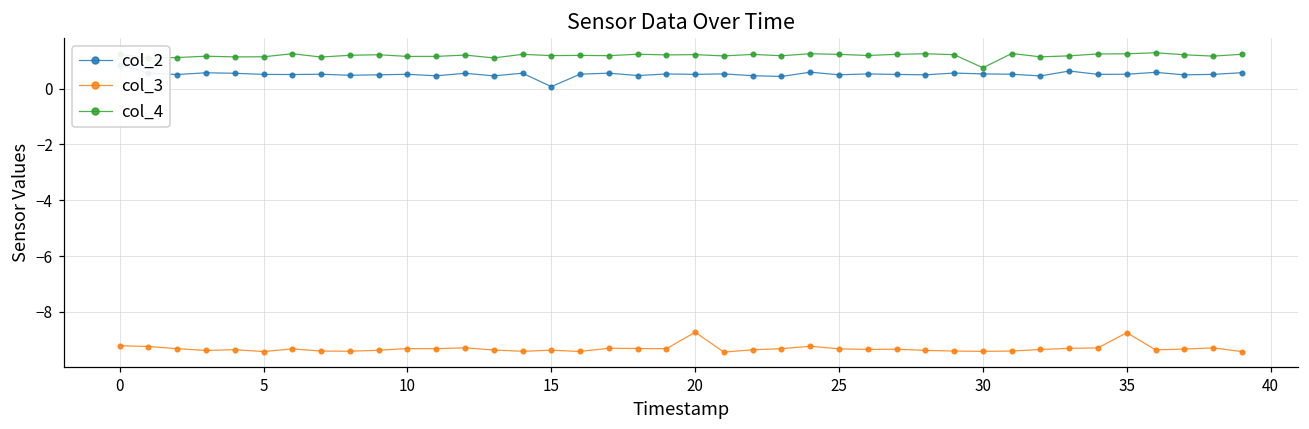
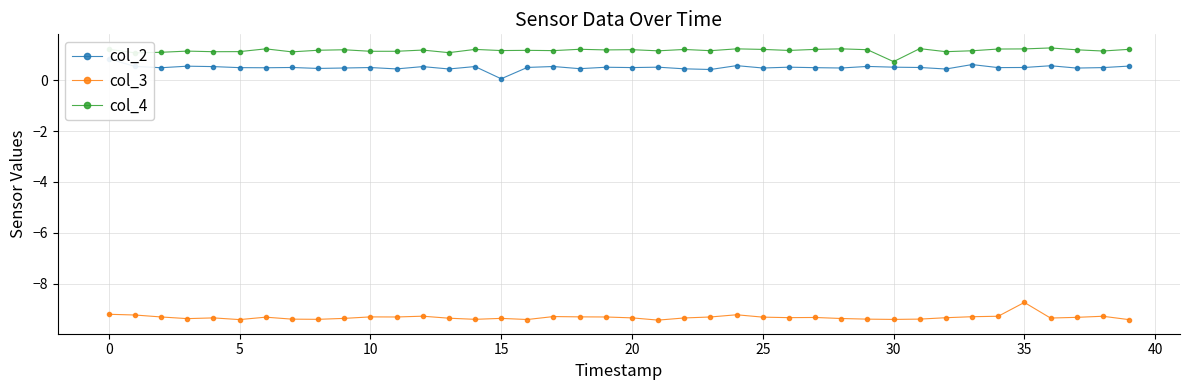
col_3, 20: -8.7 -> -9.4
